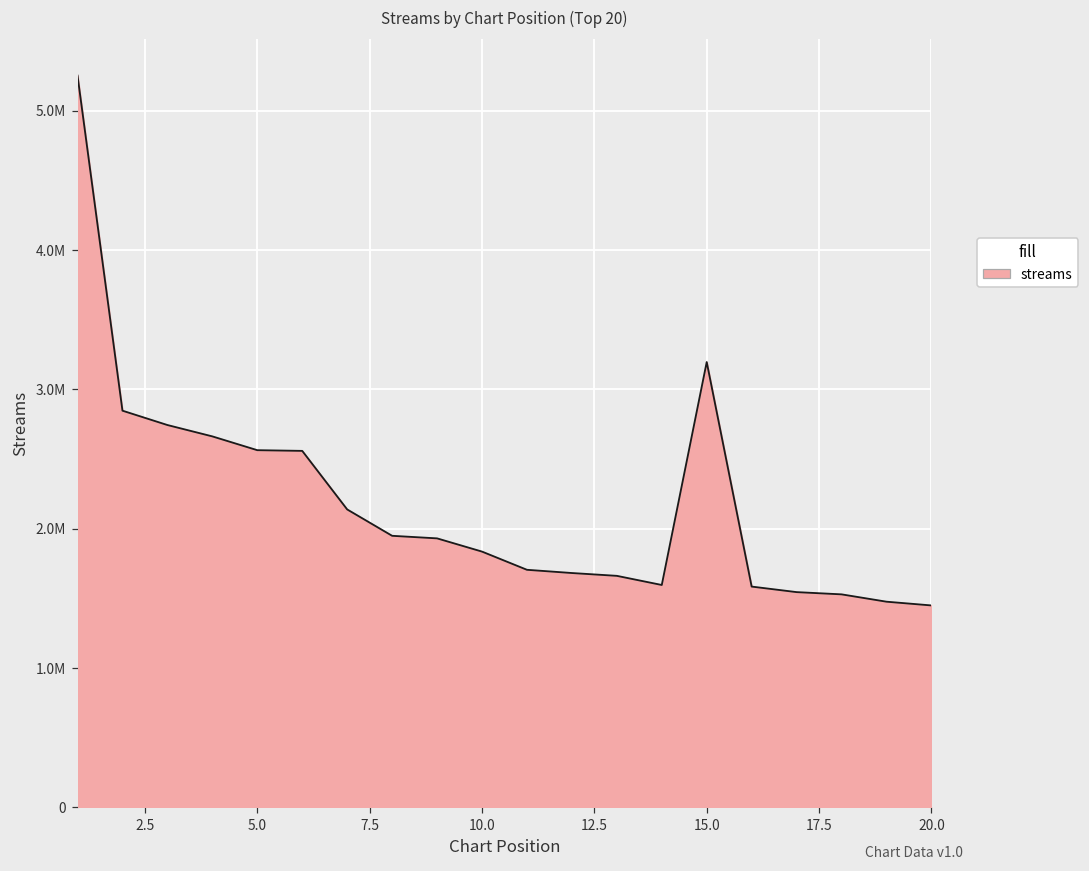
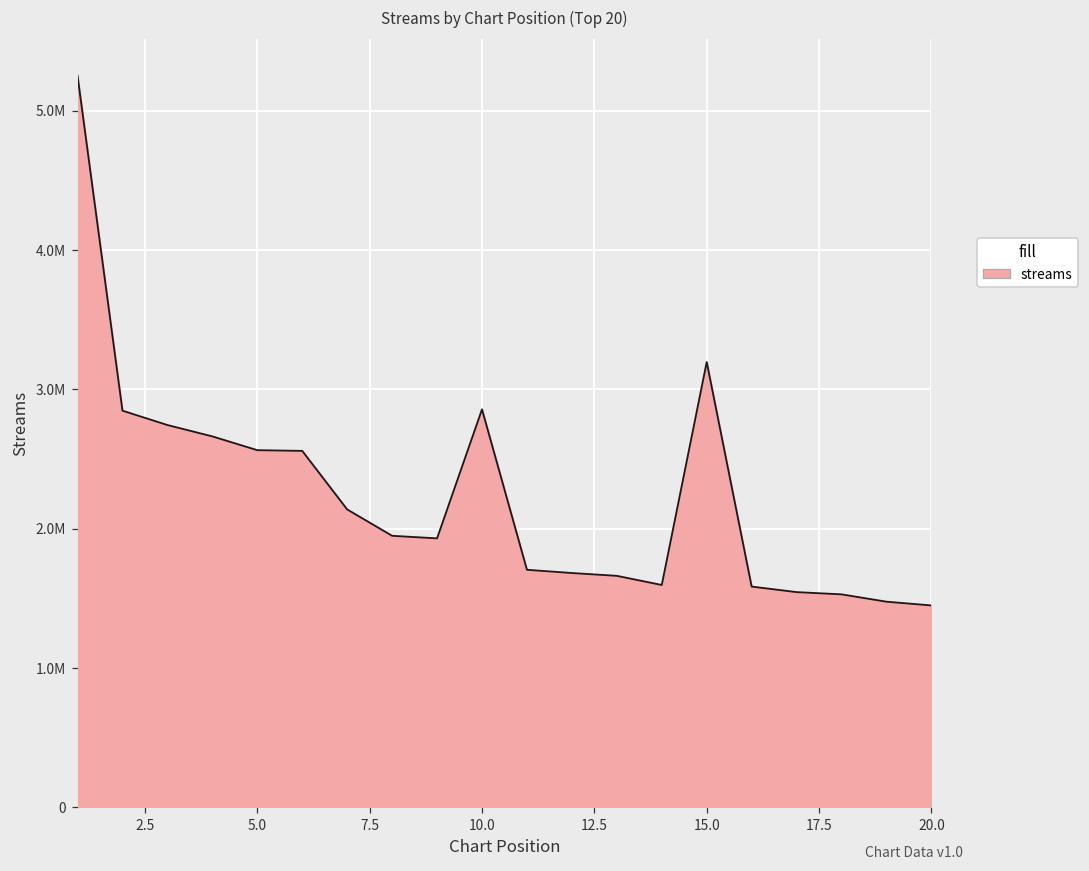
10.0: 1840000 -> 2860000
